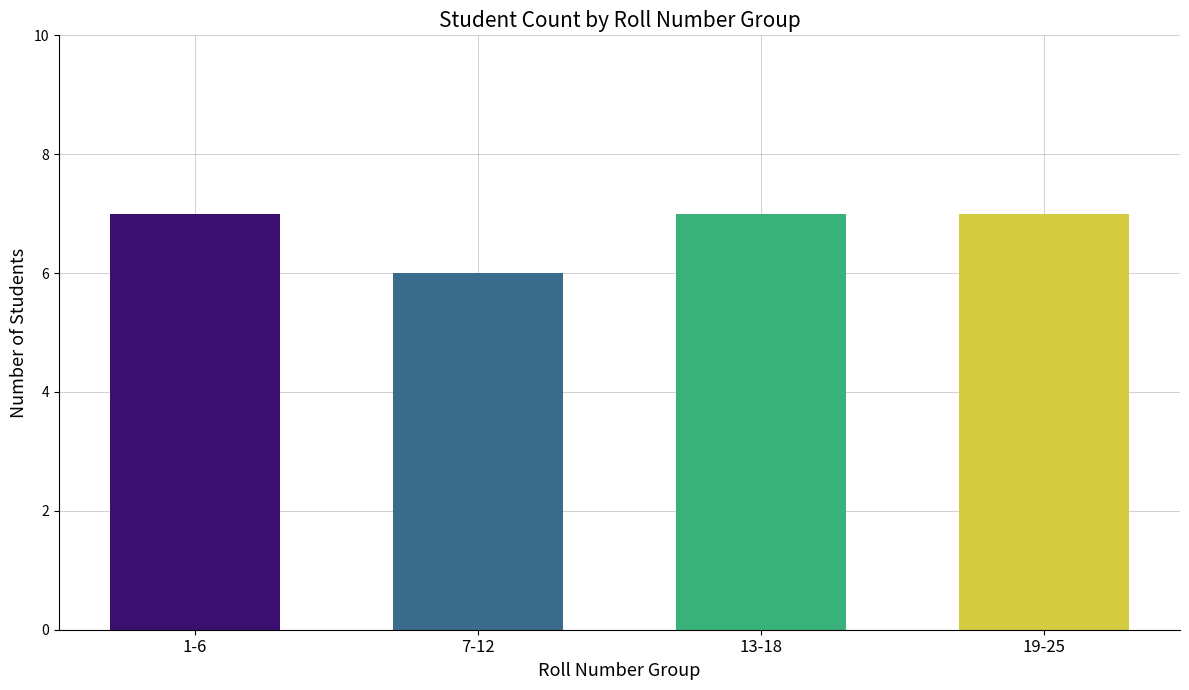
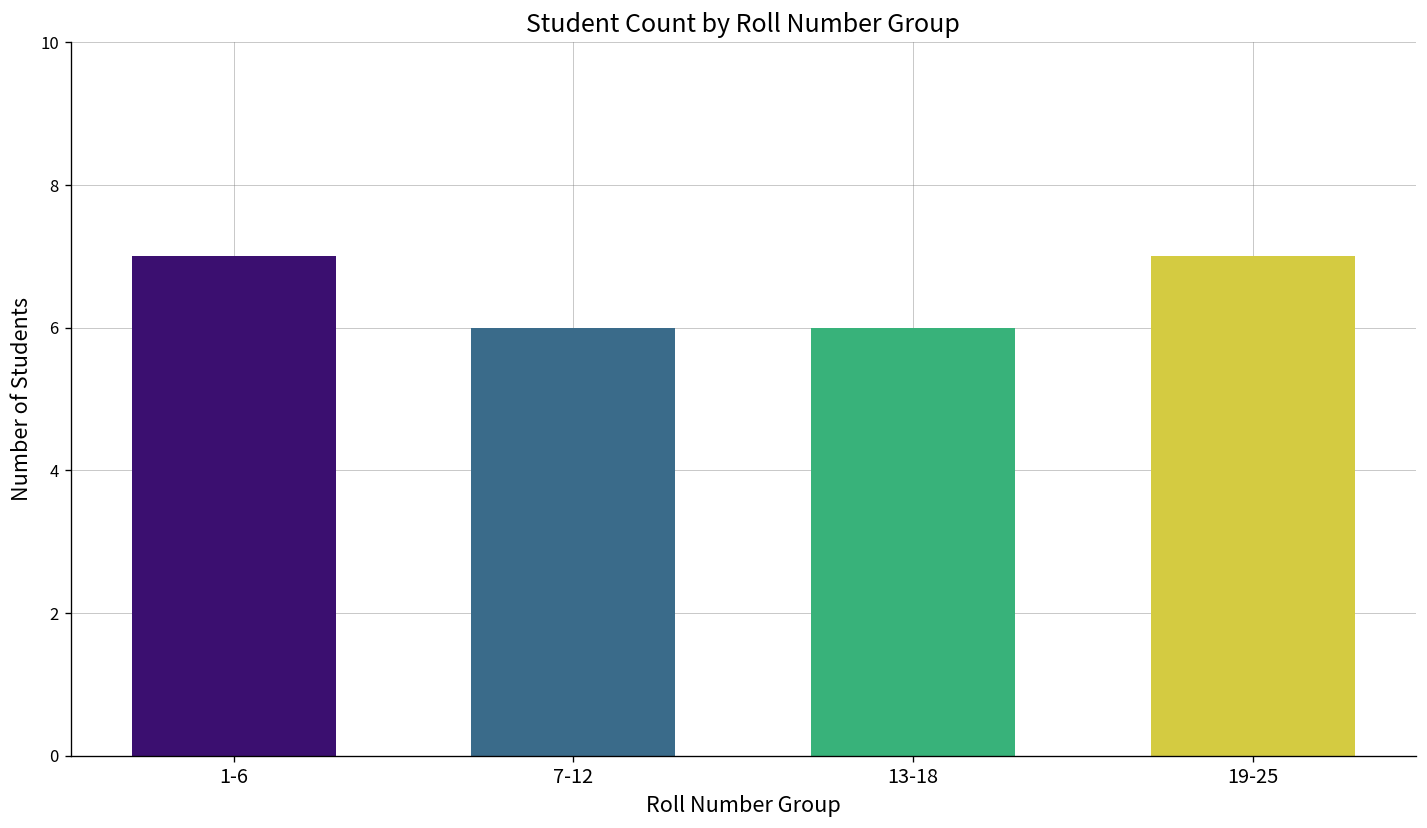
13-18: 7 -> 6
